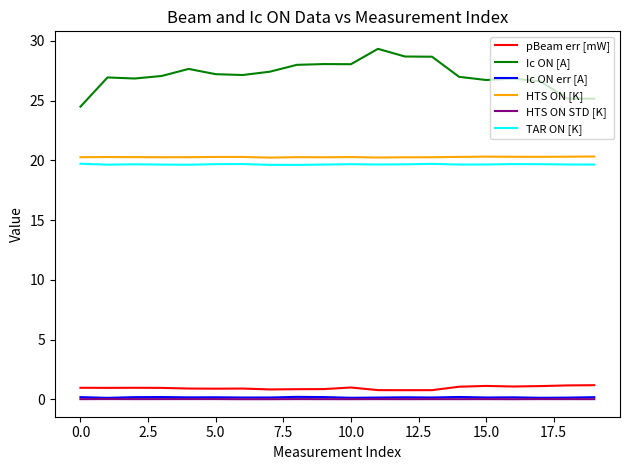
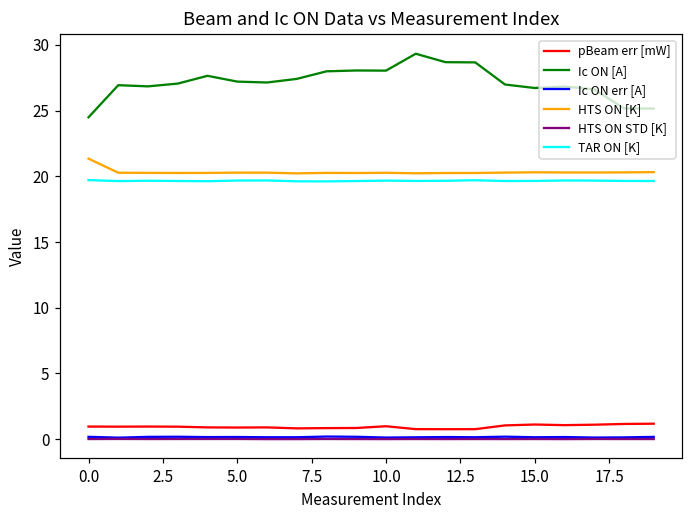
HTS ON [K], 0.0: 20.3 -> 21.3
